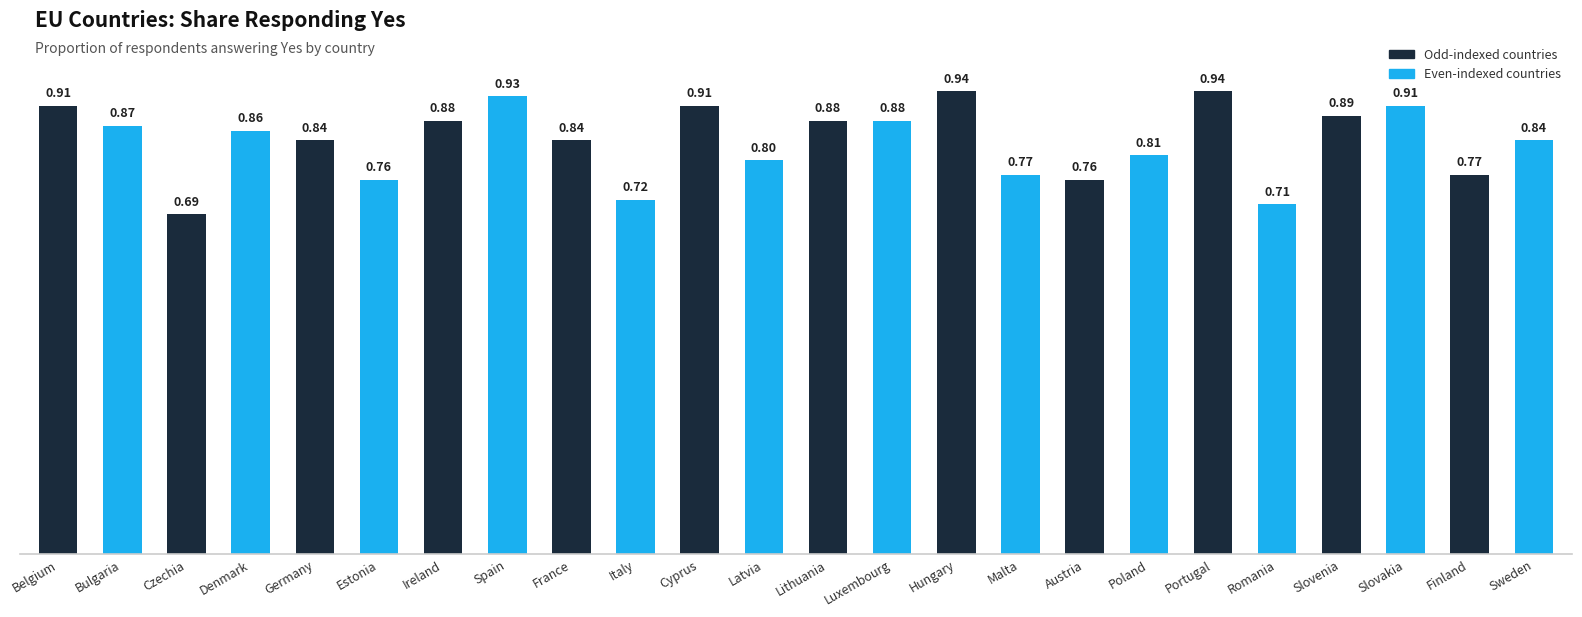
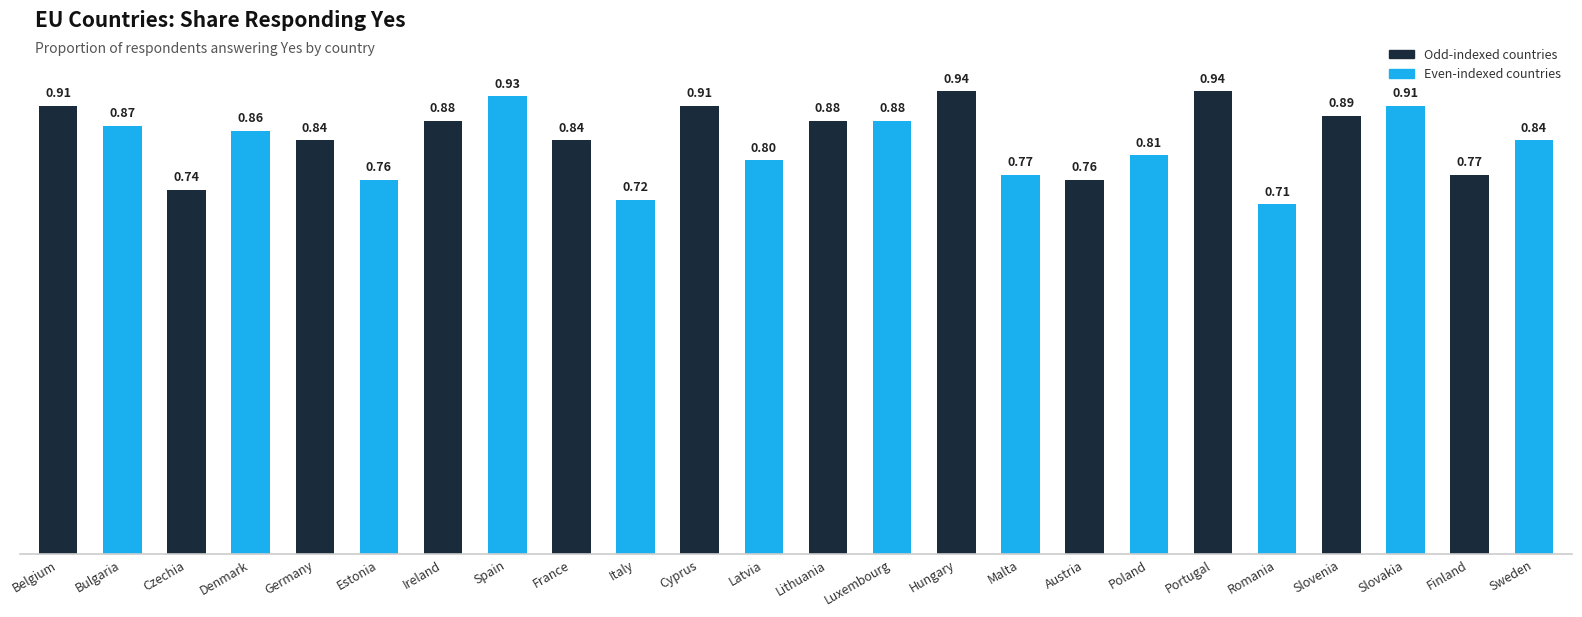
Czechia: 0.69 -> 0.74
